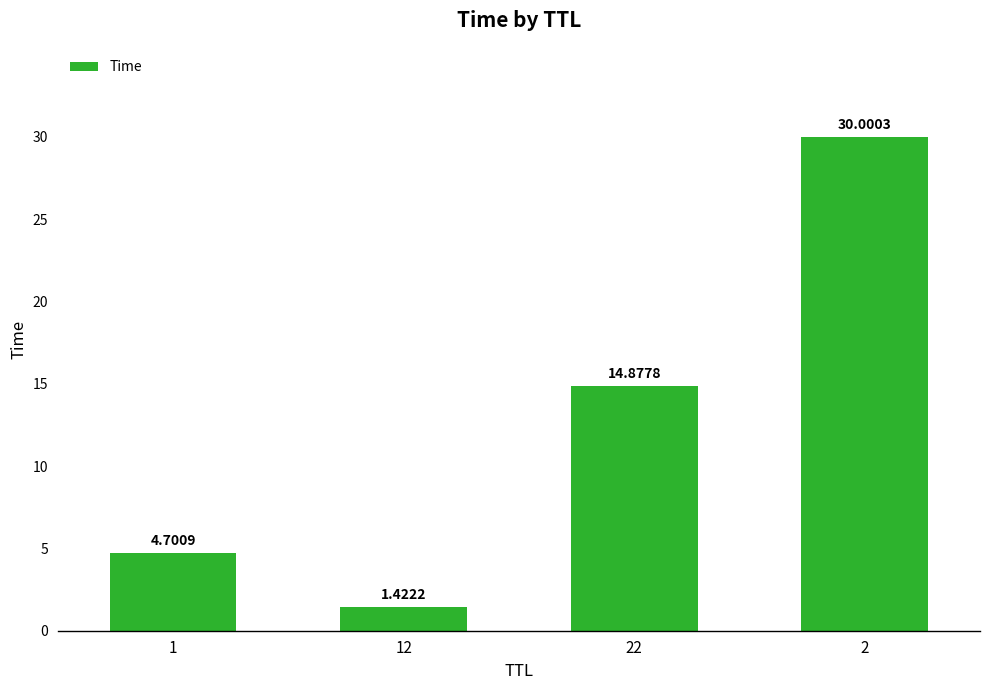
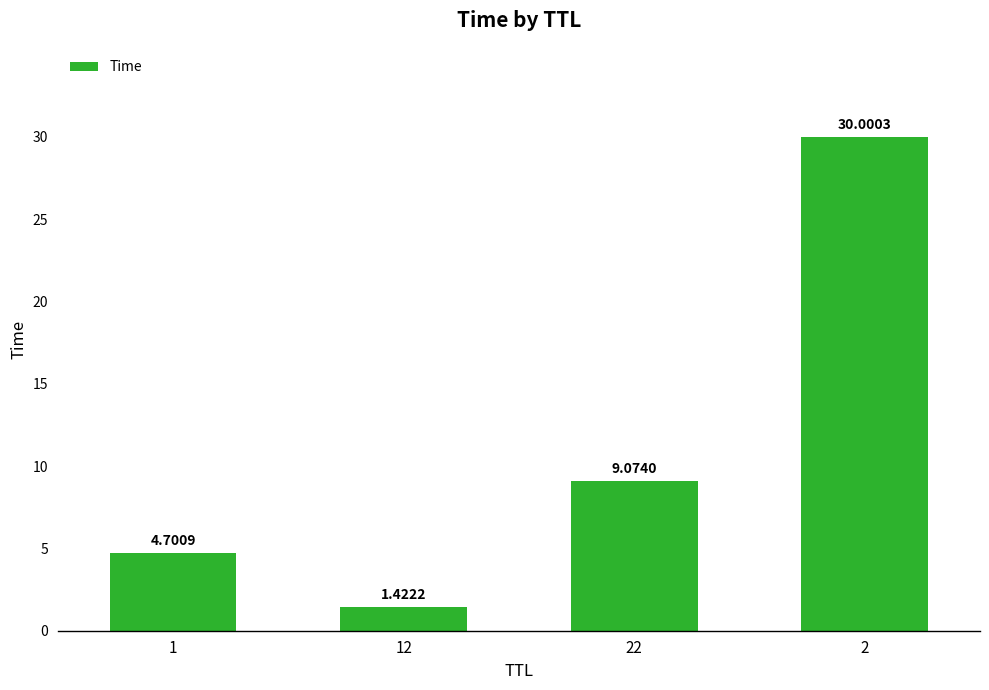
22: 14.8778 -> 9.0740
